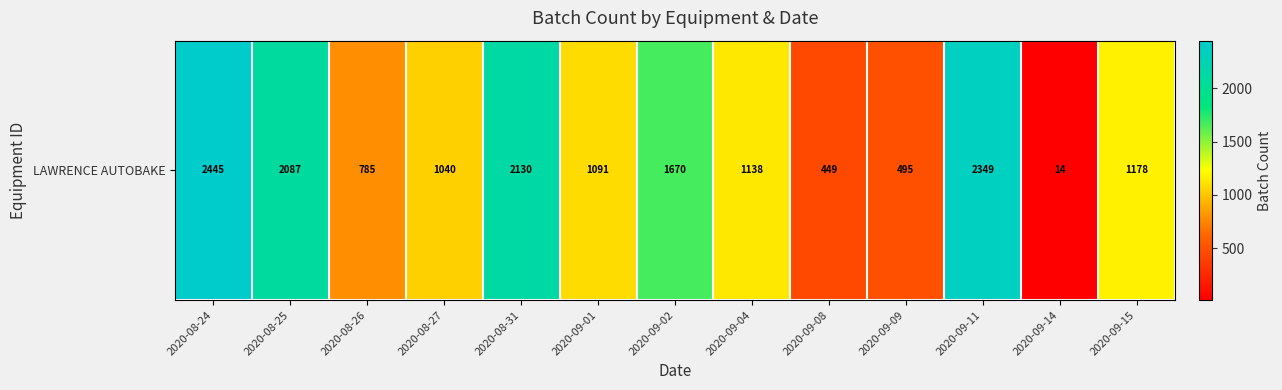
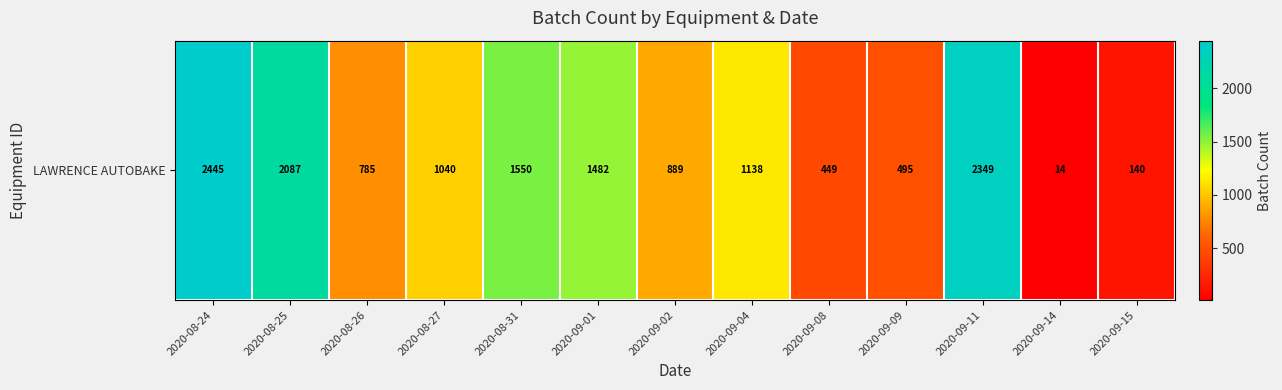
LAWRENCE AUTOBAKE, 2020-08-31: 2130 -> 1550
LAWRENCE AUTOBAKE, 2020-09-01: 1091 -> 1482
LAWRENCE AUTOBAKE, 2020-09-02: 1670 -> 889
LAWRENCE AUTOBAKE, 2020-09-15: 1178 -> 140
